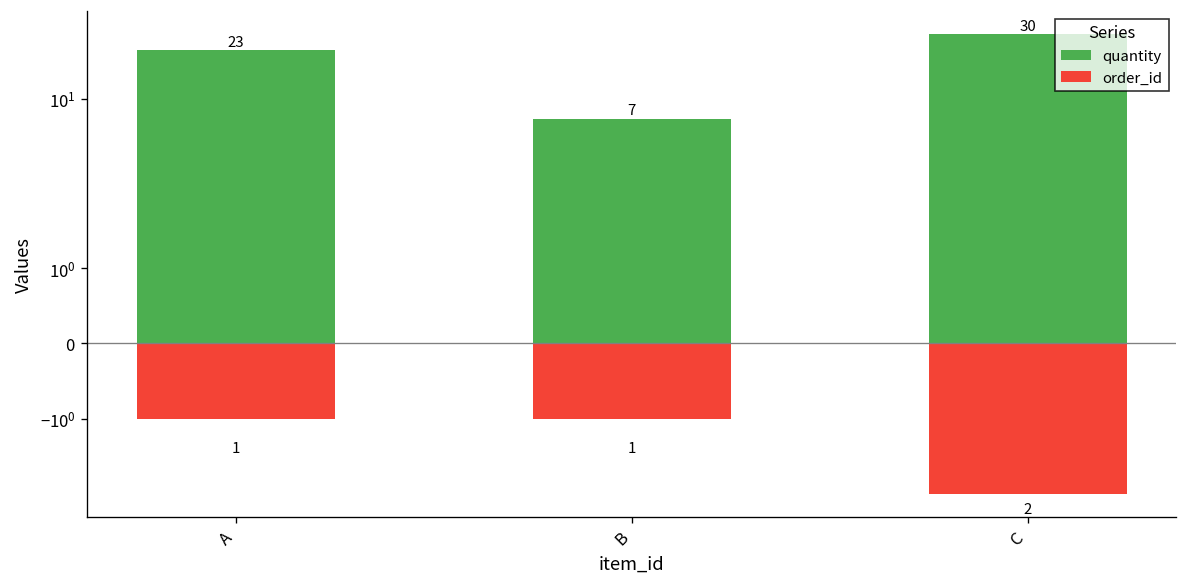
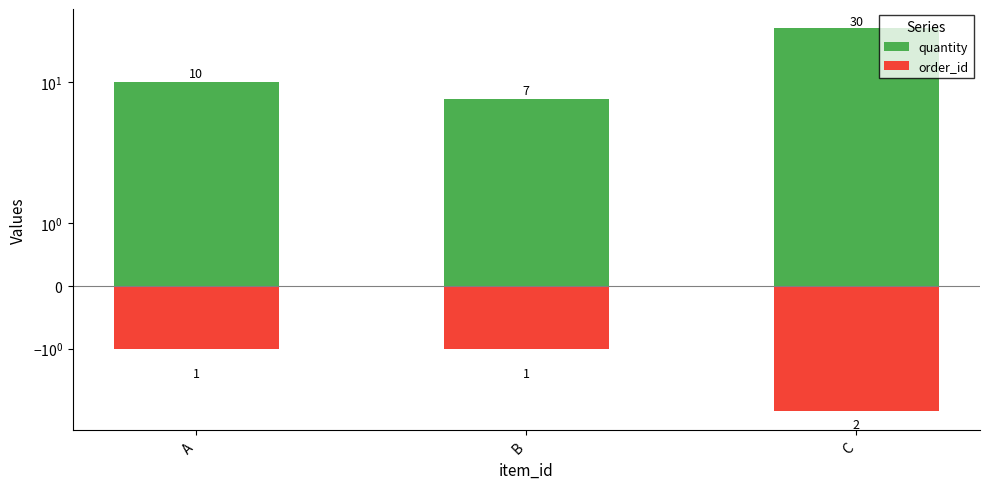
quantity, A: 23 -> 10
